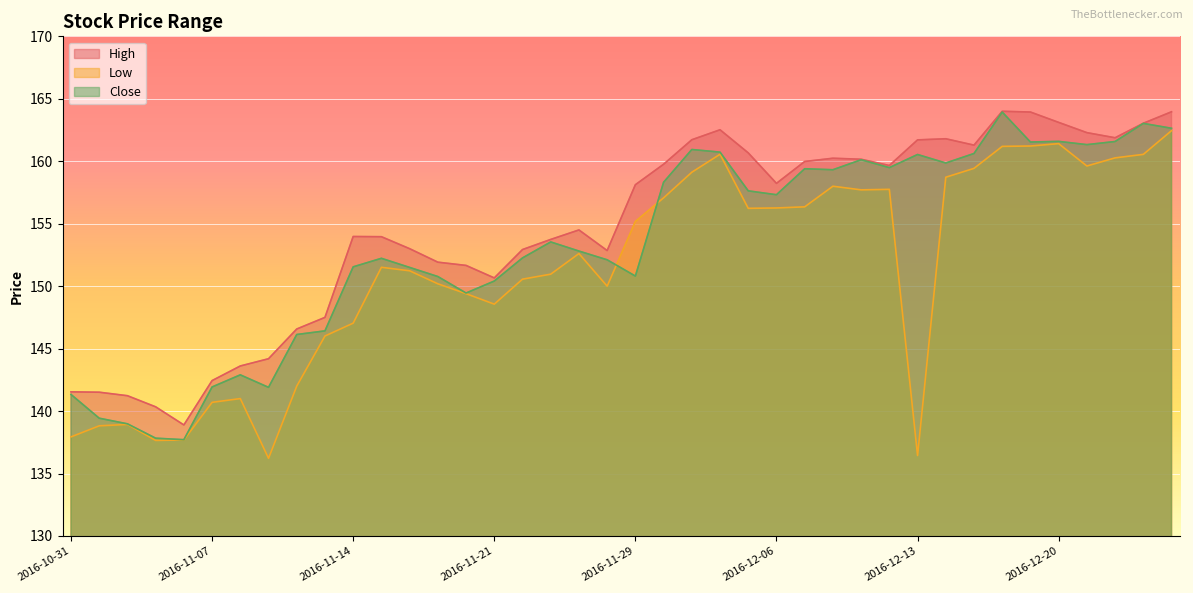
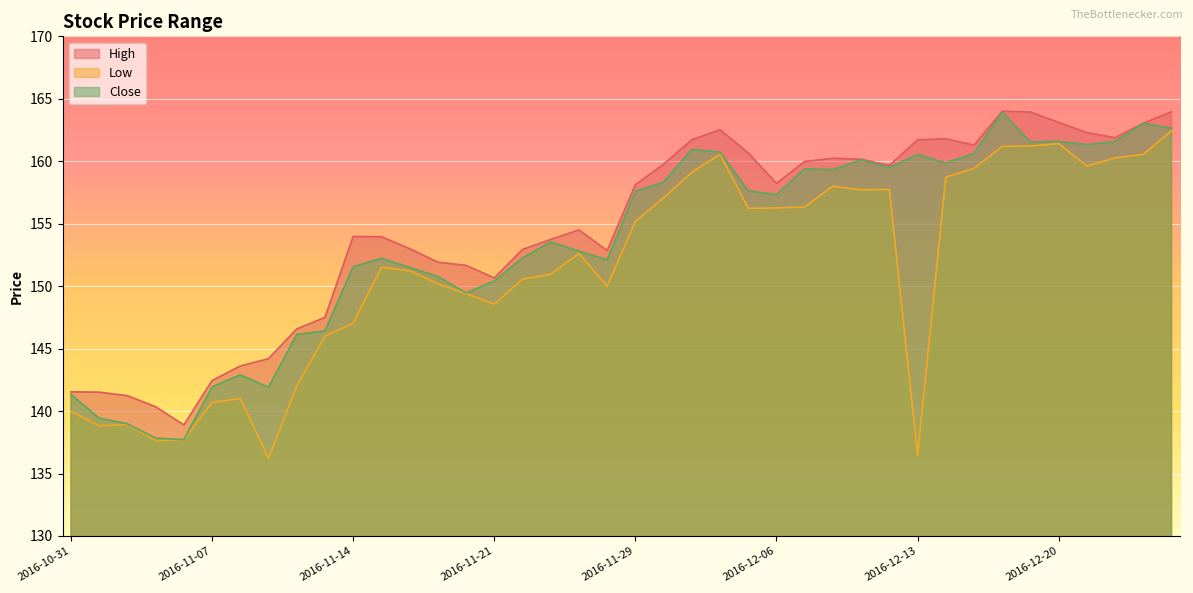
Low, 2016-10-31: 137.9 -> 140.0
Close, 2016-11-29: 150.8 -> 157.6
